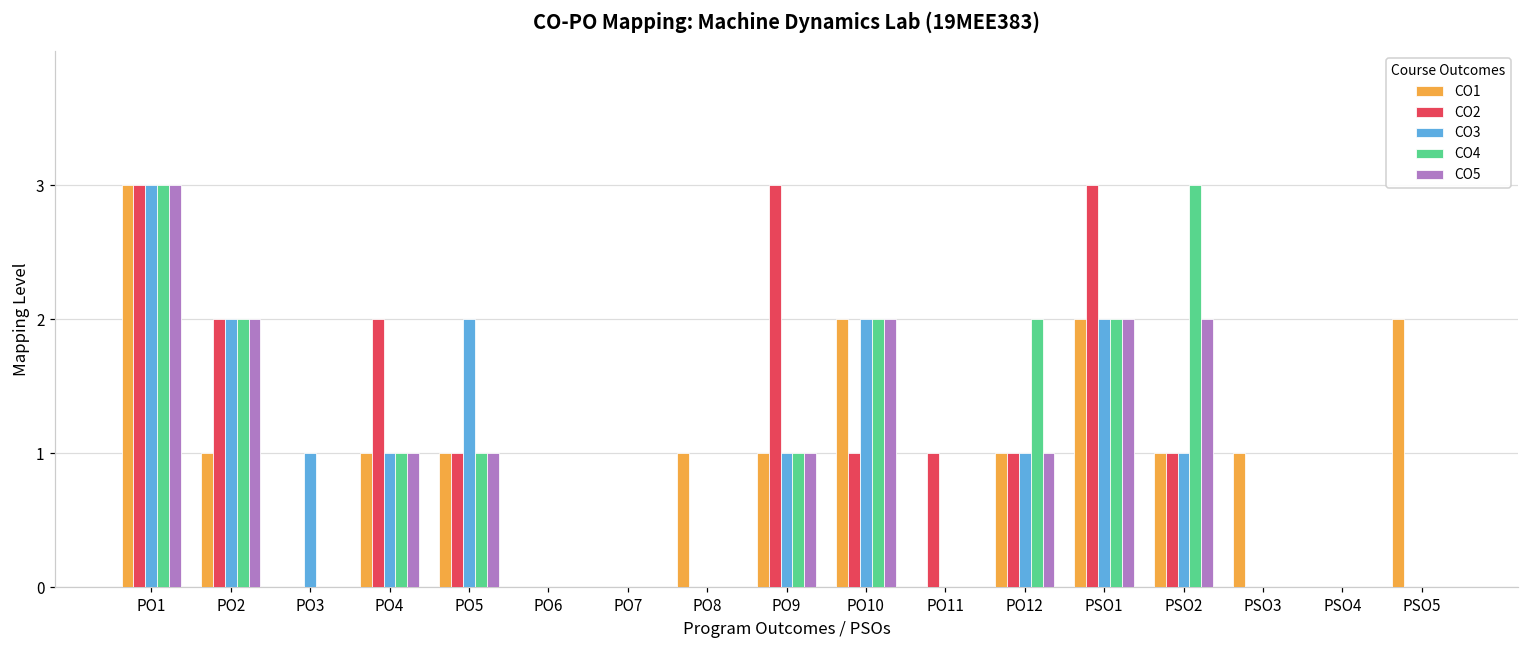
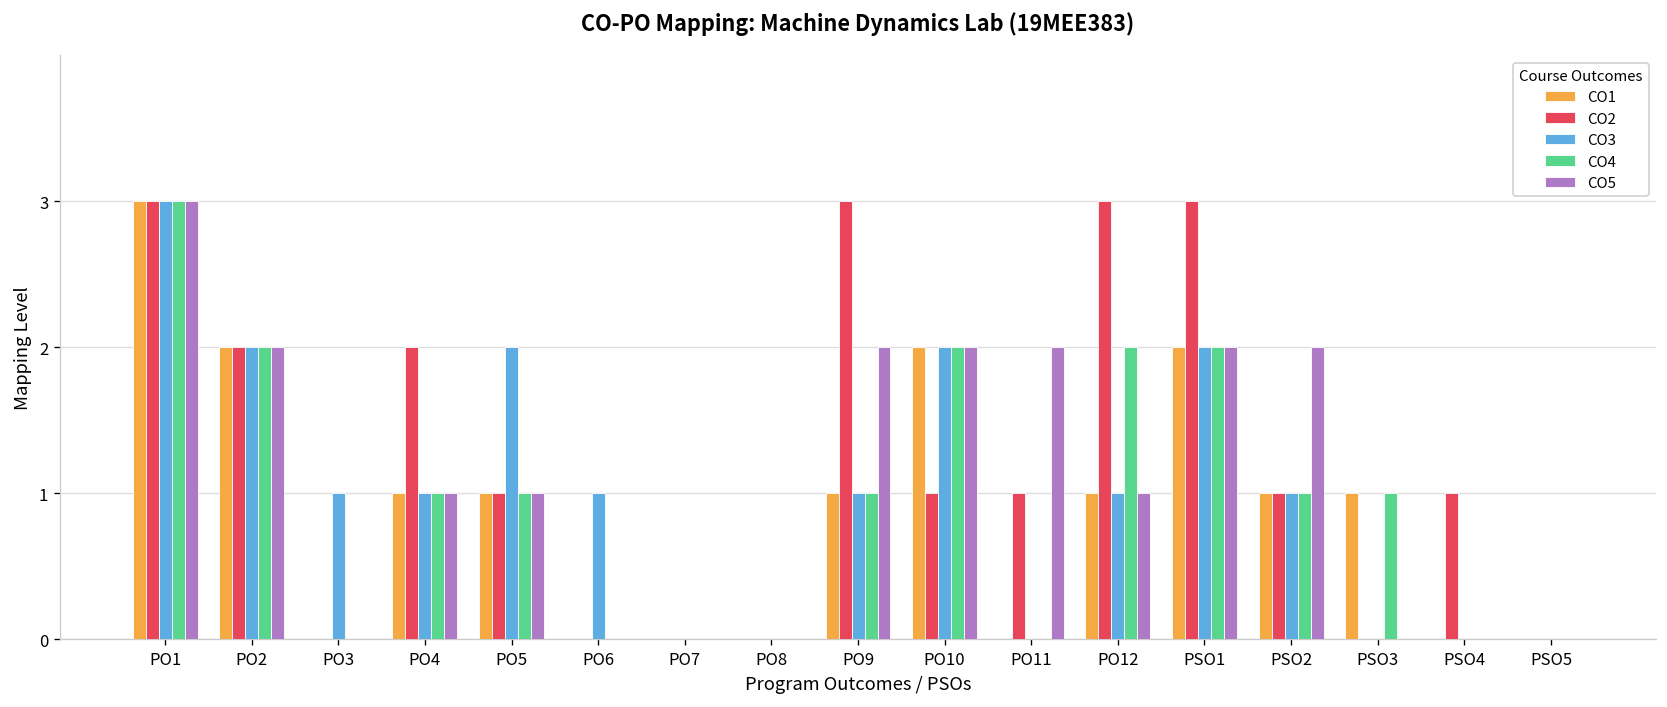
CO1, PO2: 1 -> 2
CO3, PO6: 0 -> 1
CO1, PO8: 1 -> 0
CO5, PO9: 1 -> 2
CO5, PO11: 0 -> 2
CO2, PO12: 1 -> 3
CO4, PSO2: 3 -> 1
CO4, PSO3: 0 -> 1
CO2, PSO4: 0 -> 1
CO1, PSO5: 2 -> 0
